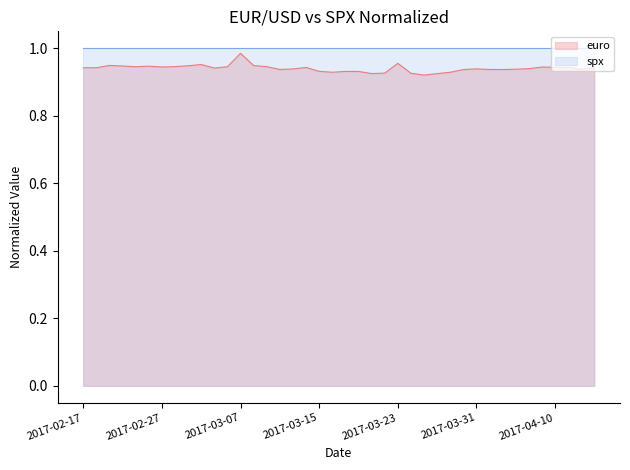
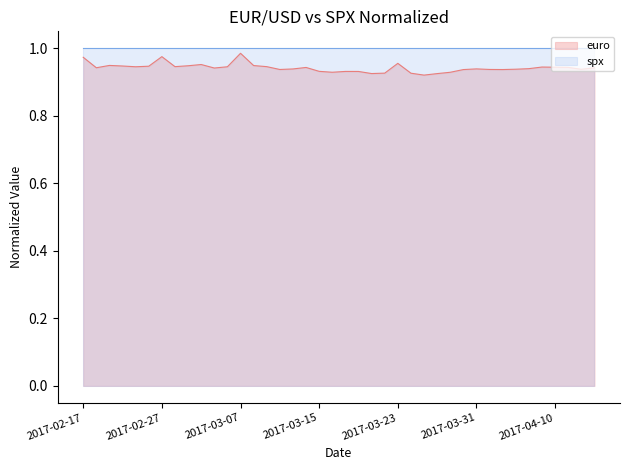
euro, 2017-02-17: 0.94 -> 0.97
euro, 2017-02-27: 0.94 -> 0.98
